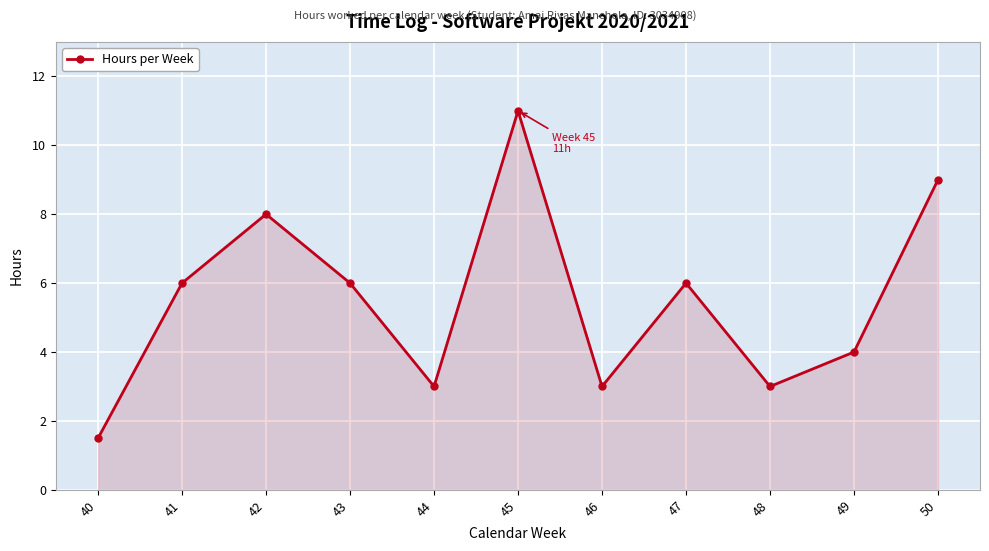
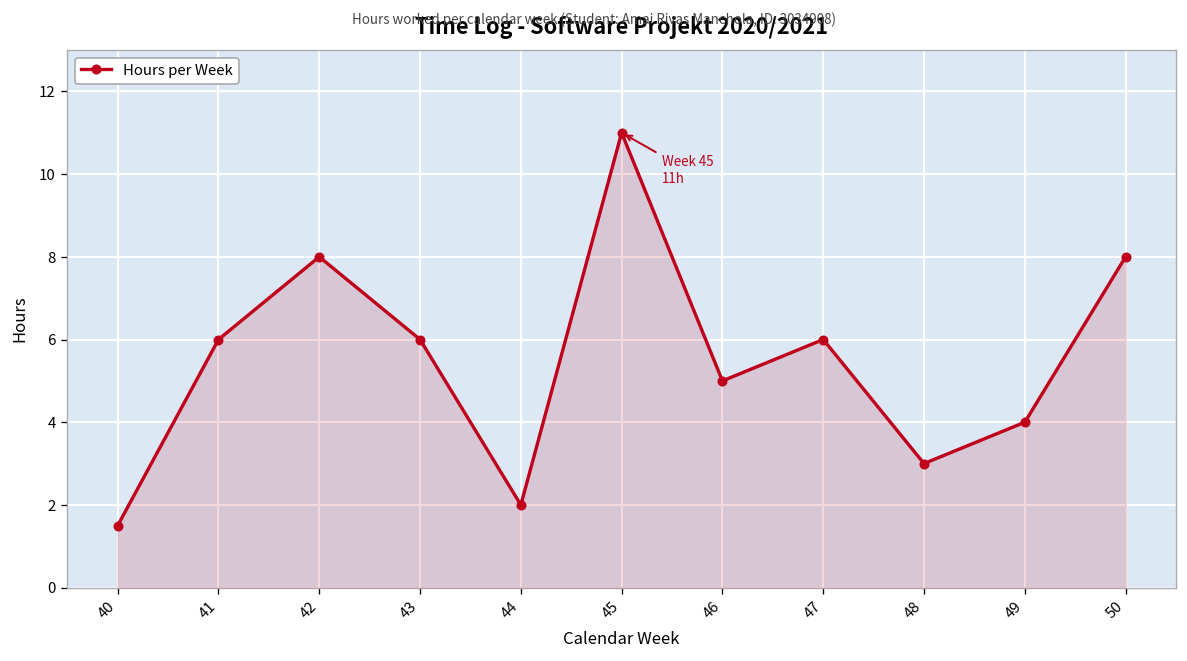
44: 3 -> 2
46: 3 -> 5
50: 9 -> 8
